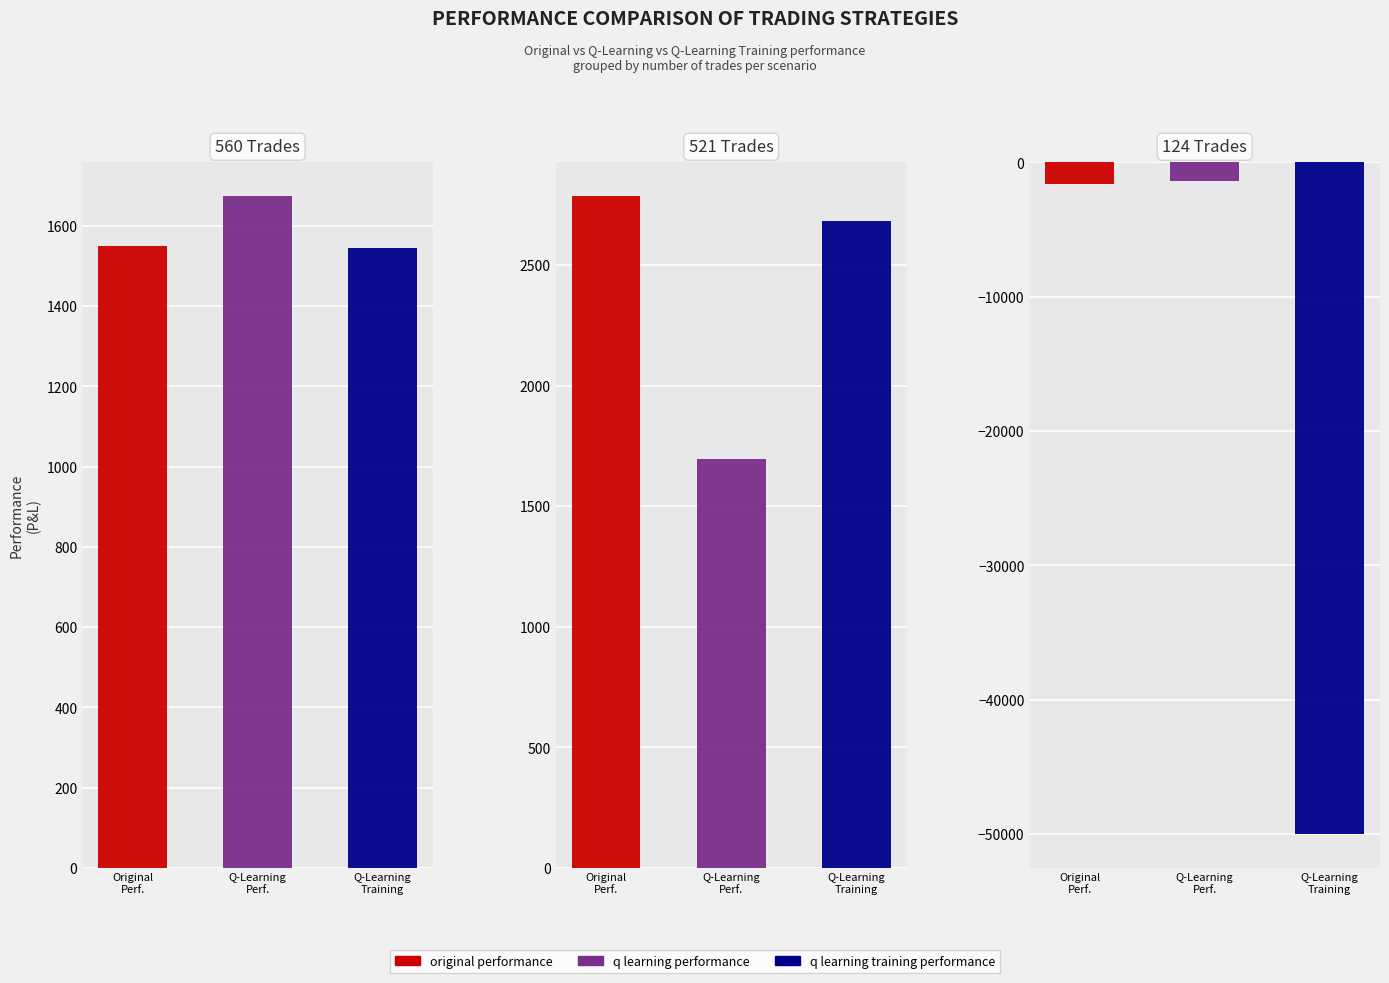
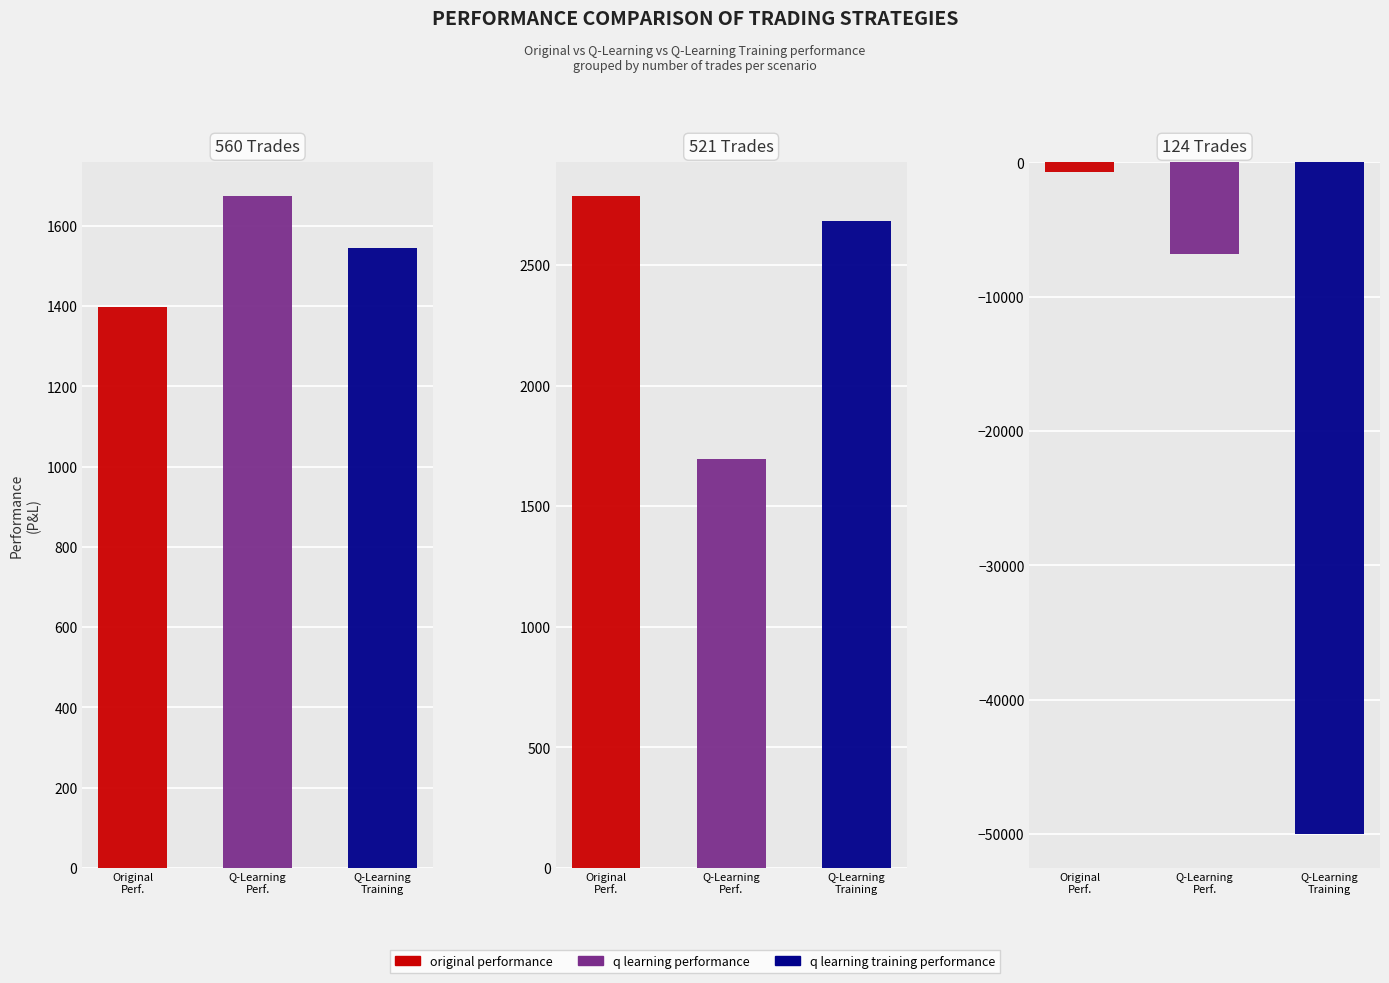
560 Trades, Original Perf.: 1550 -> 1400
124 Trades, Original Perf.: -1600 -> -700
124 Trades, Q-Learning Perf.: -1400 -> -6800
